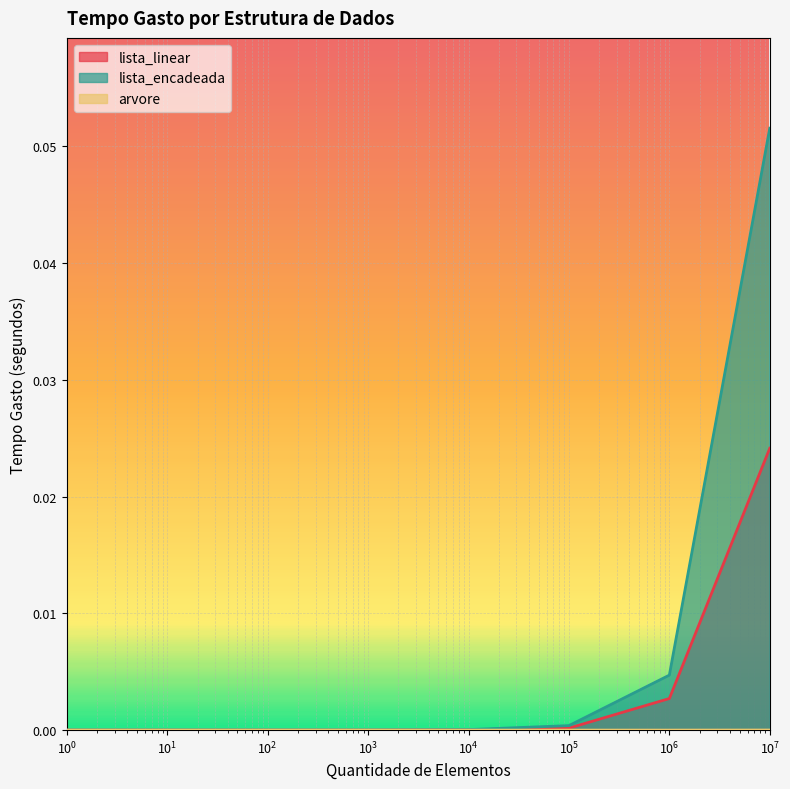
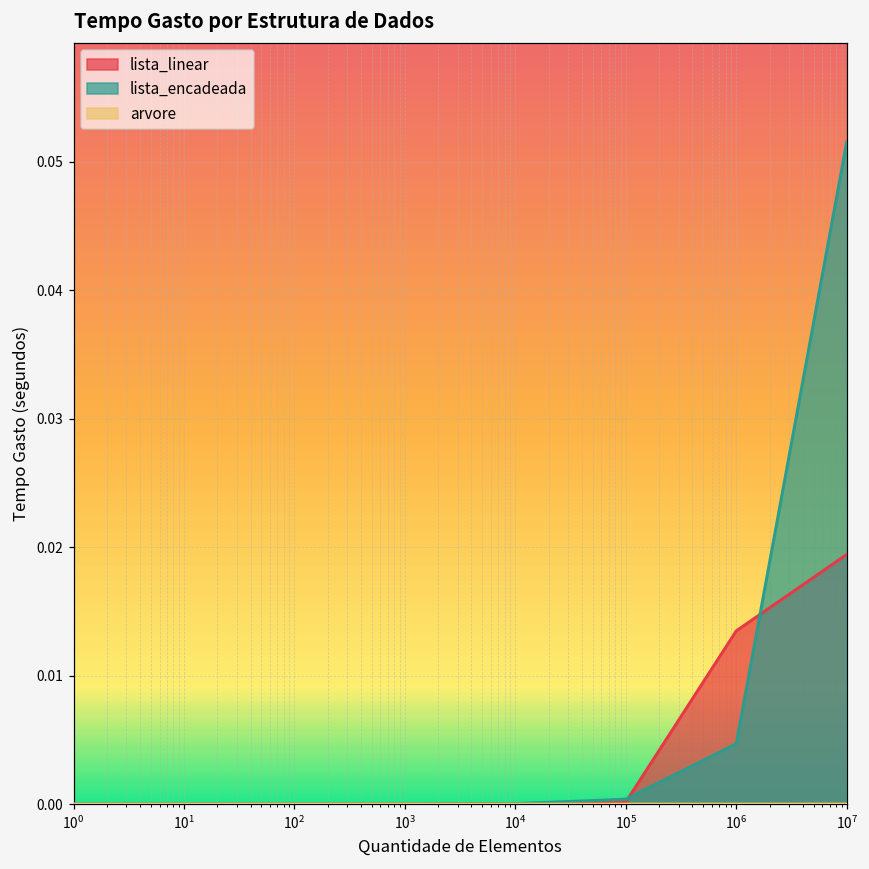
lista_linear, 10^6: 0.0027 -> 0.0135
lista_linear, 10^7: 0.0241 -> 0.0194
